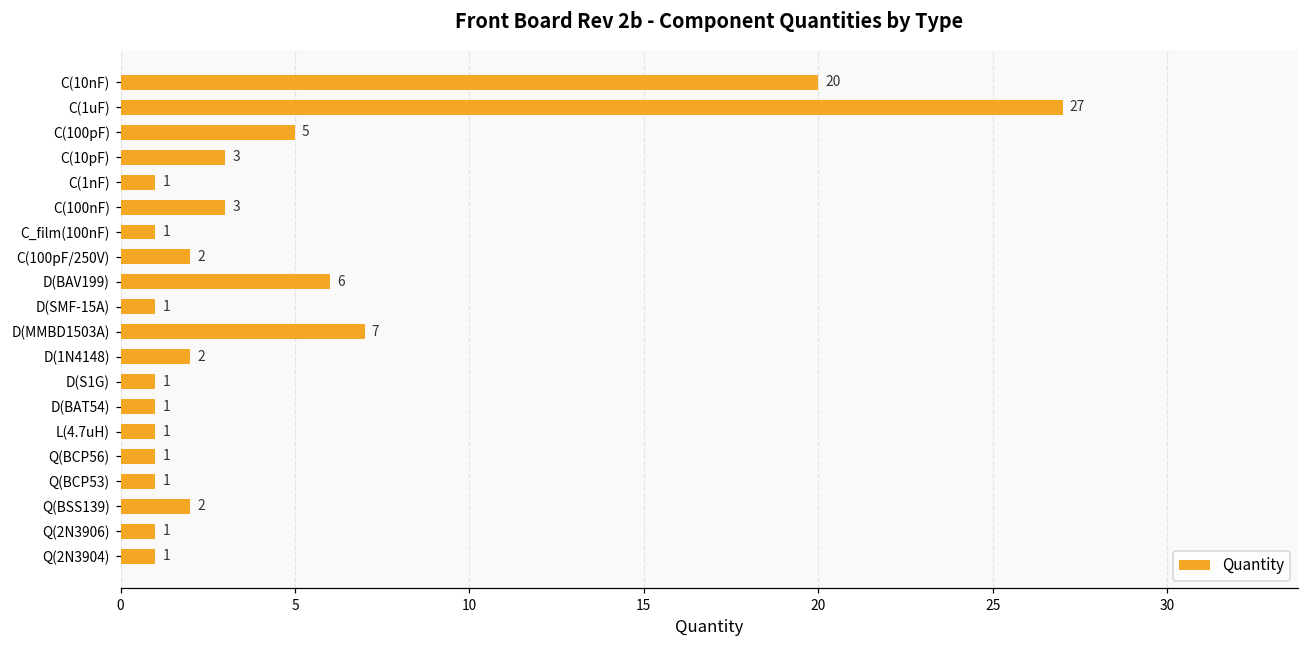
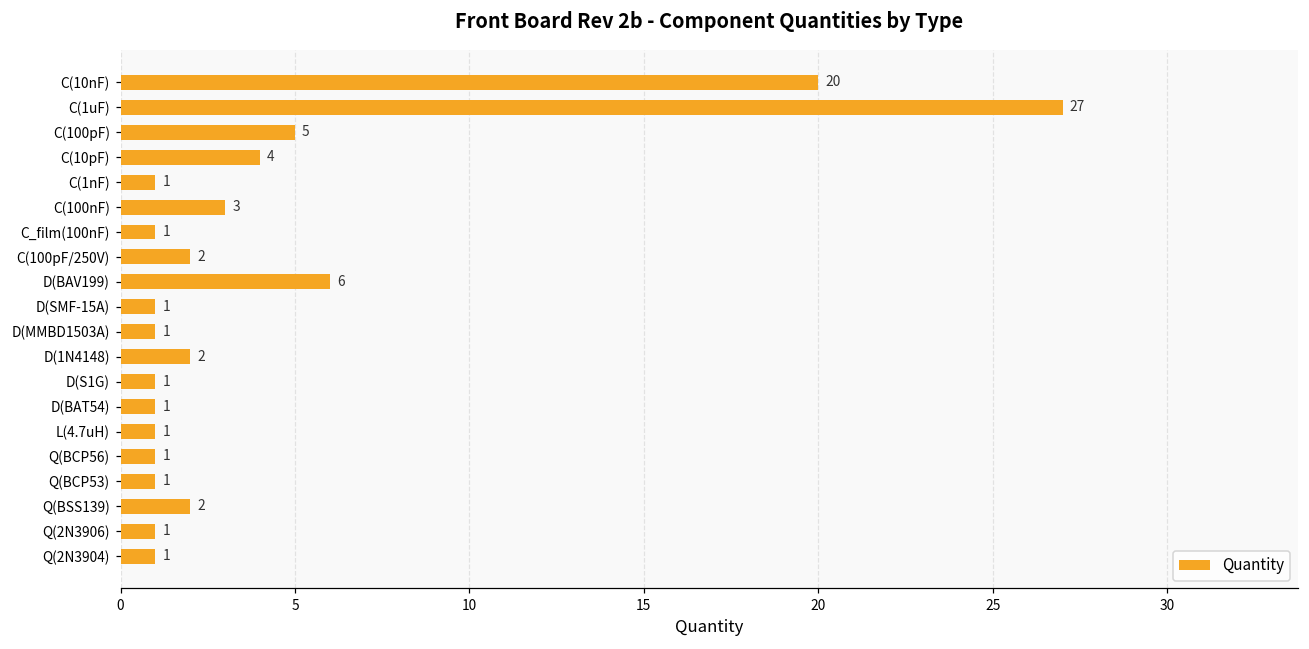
C(10pF): 3 -> 4
D(MMBD1503A): 7 -> 1
